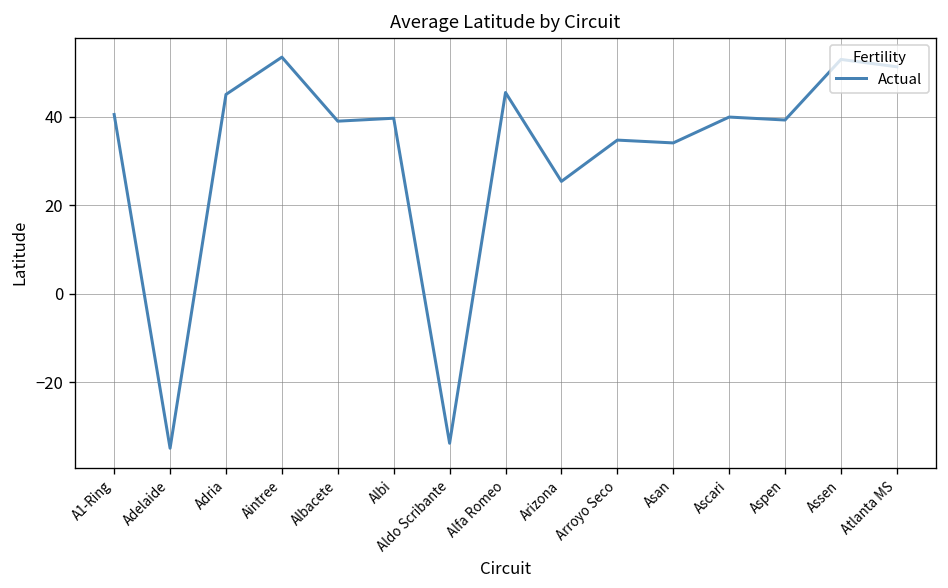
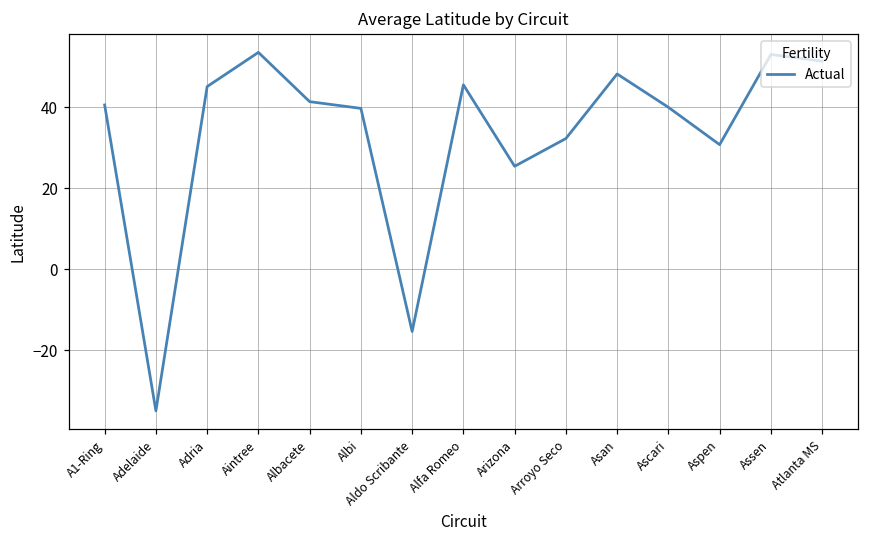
Albacete: 39 -> 41
Aldo Scribante: -34 -> -15
Arroyo Seco: 35 -> 32
Asan: 34 -> 48
Aspen: 39 -> 31
